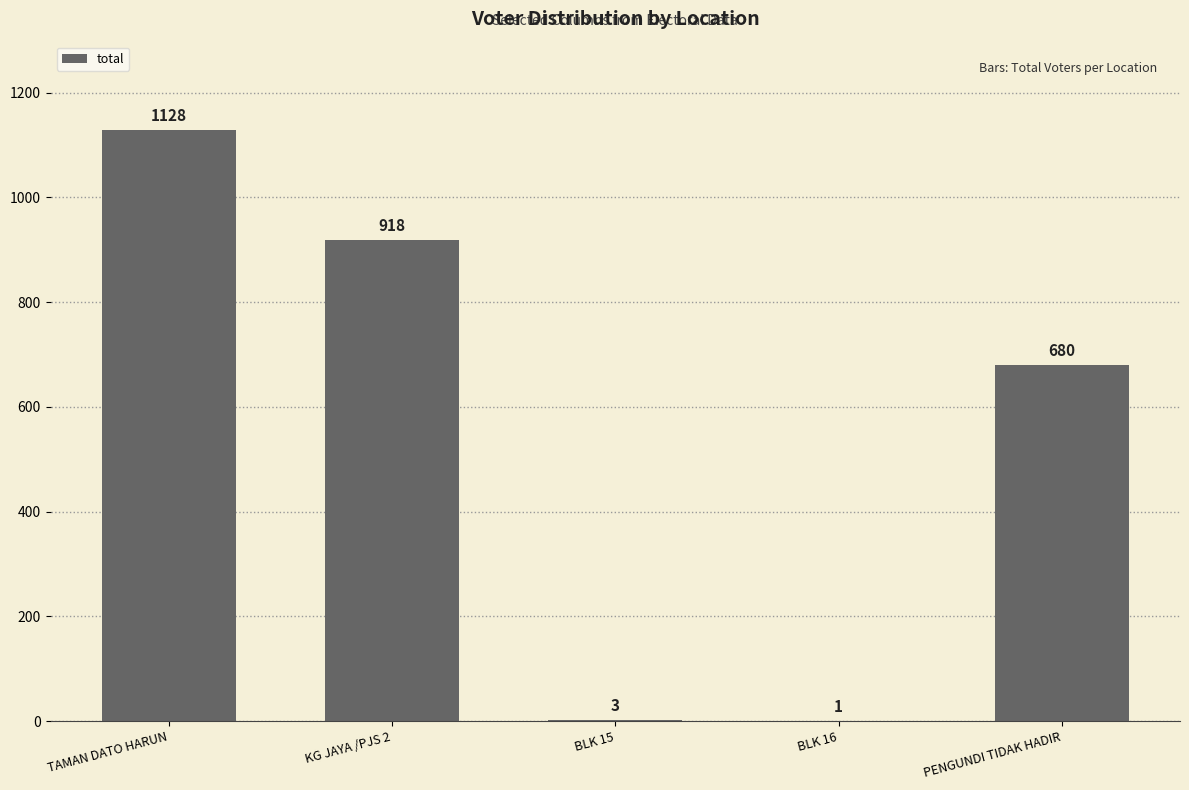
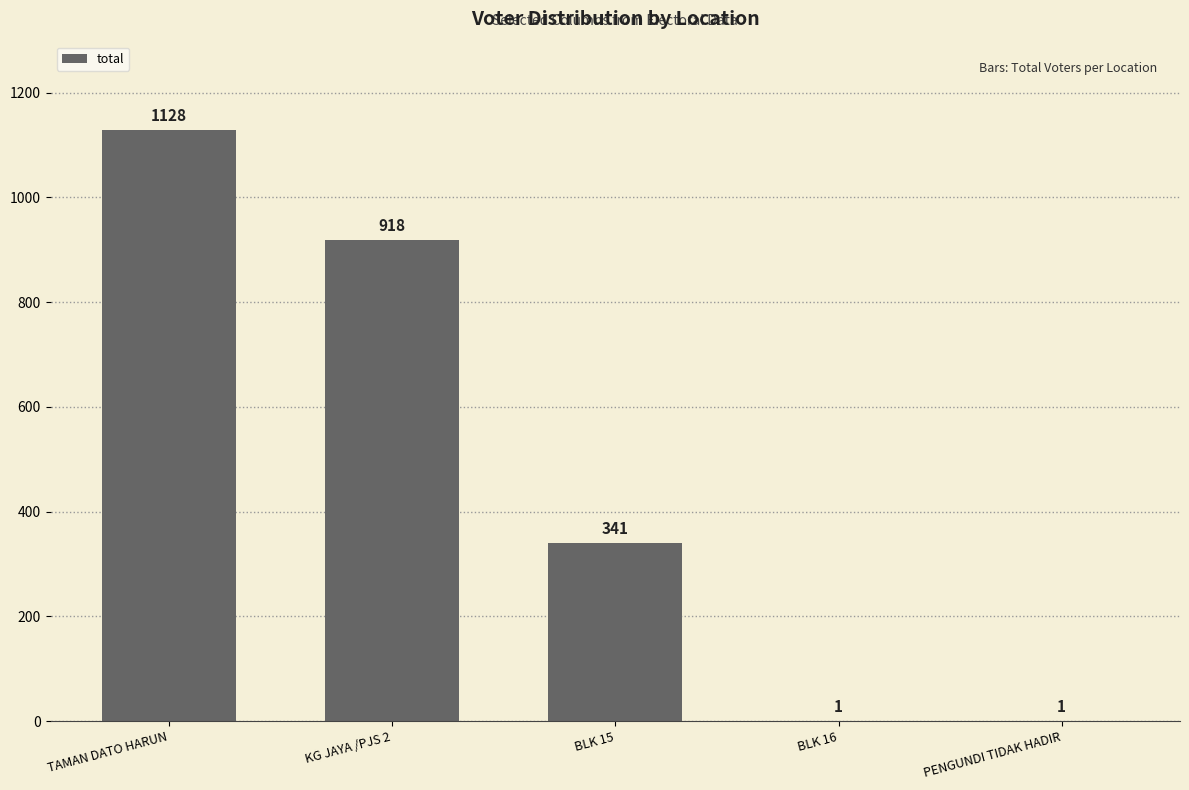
BLK 15: 3 -> 341
PENGUNDI TIDAK HADIR: 680 -> 1
